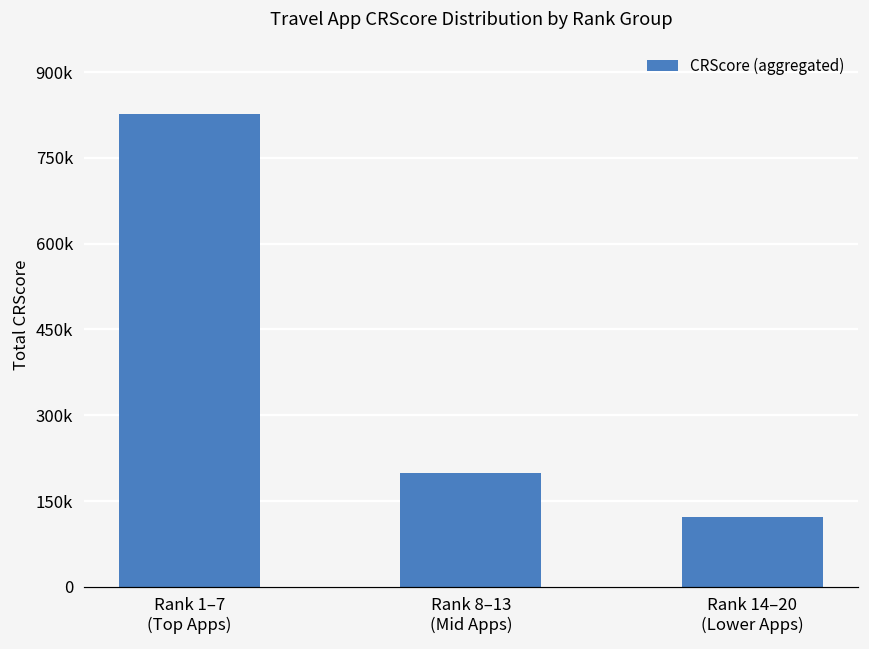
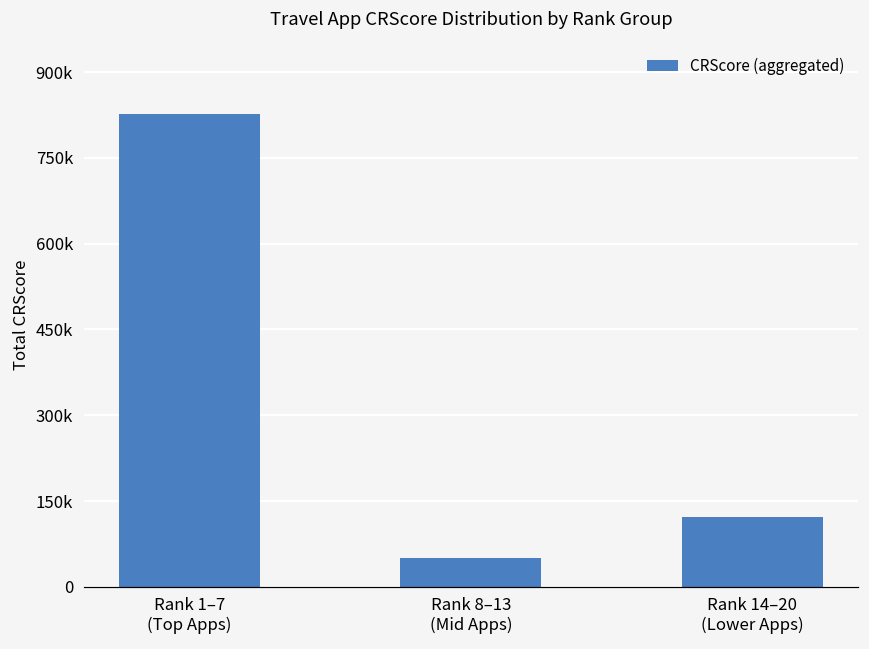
Rank 8–13 (Mid Apps): 200000 -> 50000
